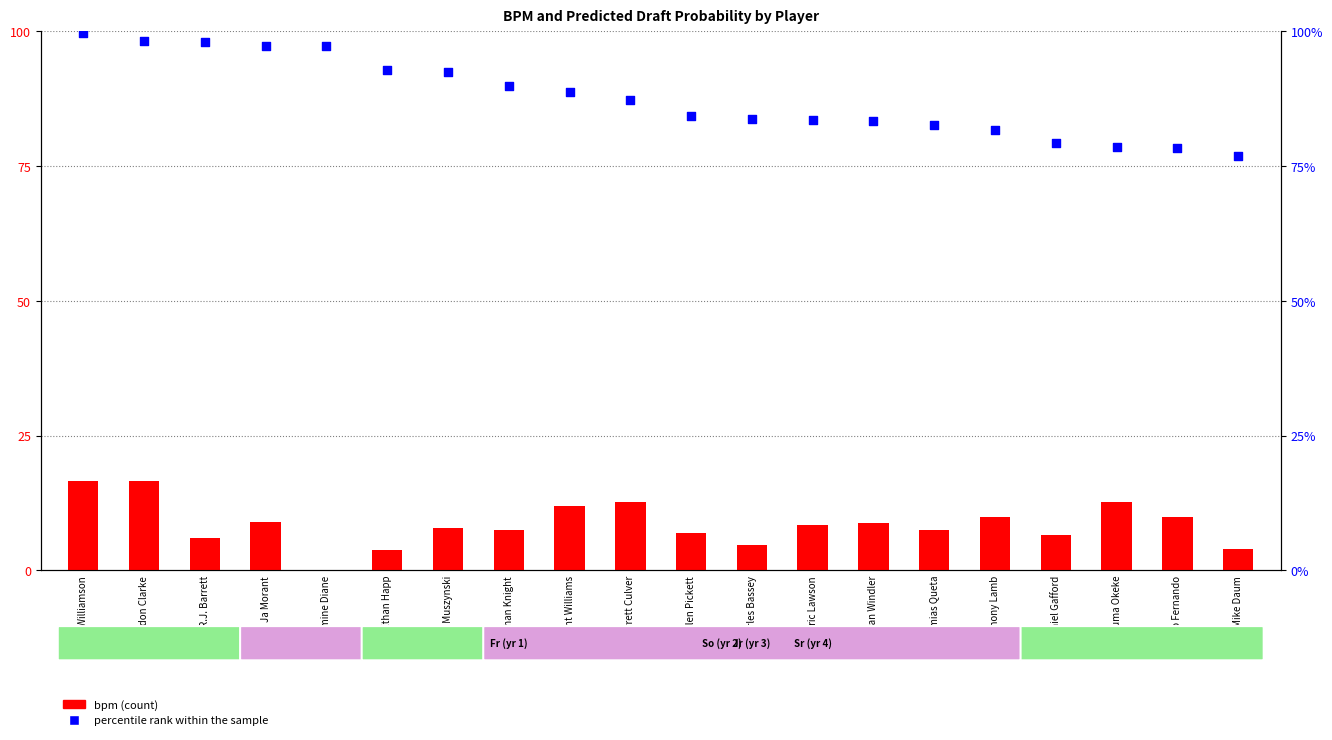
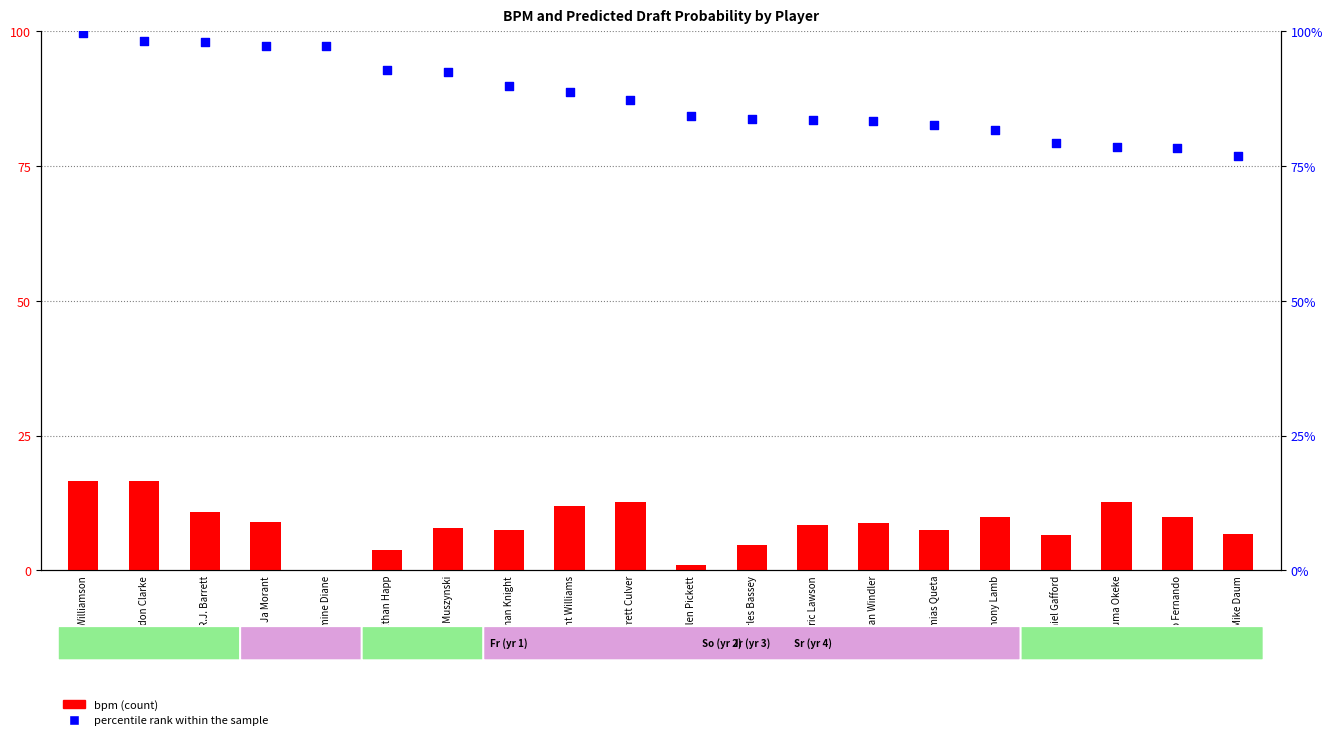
bpm (count), R.J. Barrett: 6 -> 11
bpm (count), Jalen Pickett: 7 -> 1
bpm (count), Mike Daum: 4 -> 7
